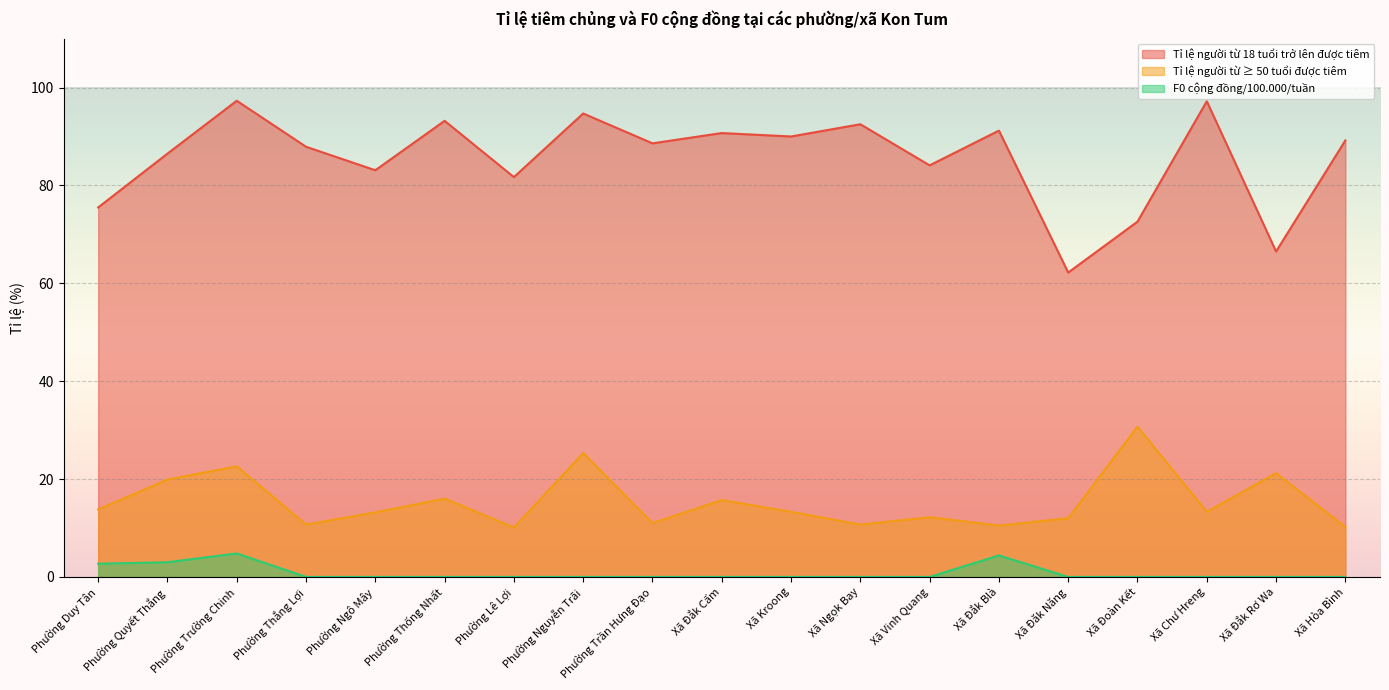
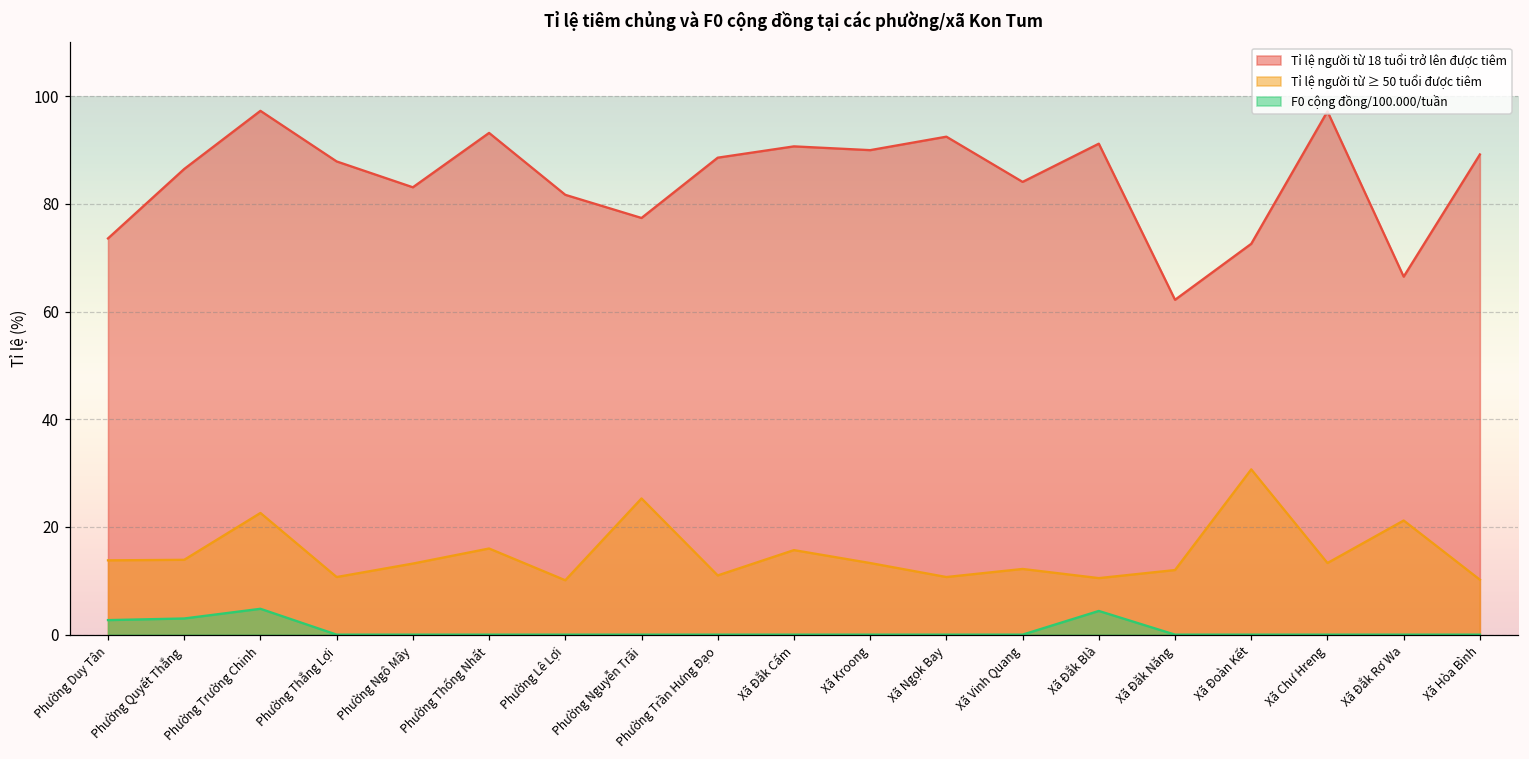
Tỉ lệ người từ 18 tuổi trở lên được tiêm, Phường Duy Tân: 76 -> 74
Tỉ lệ người từ ≥ 50 tuổi được tiêm, Phường Quyết Thắng: 20 -> 14
Tỉ lệ người từ 18 tuổi trở lên được tiêm, Phường Nguyễn Trãi: 95 -> 77
